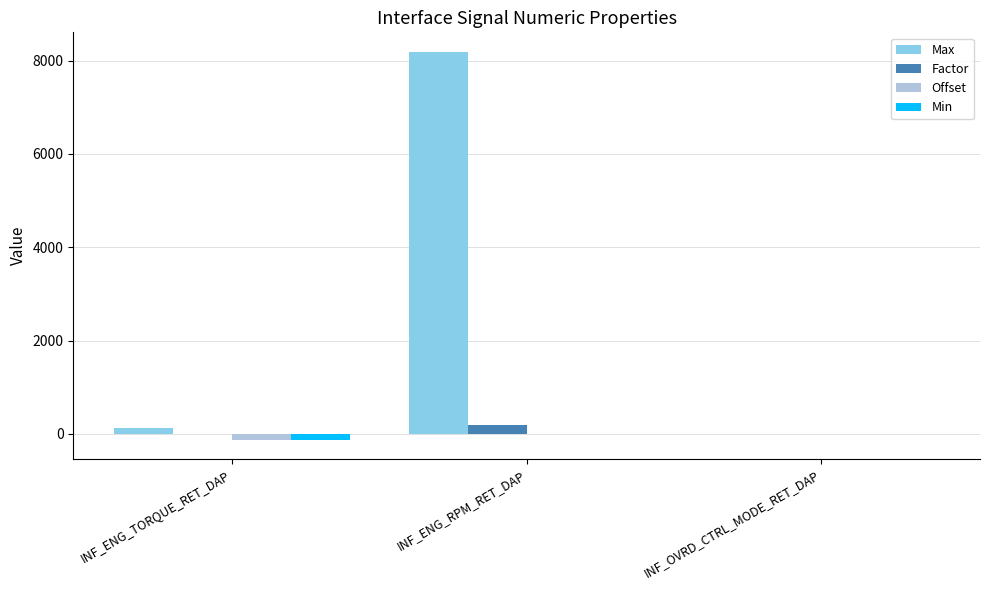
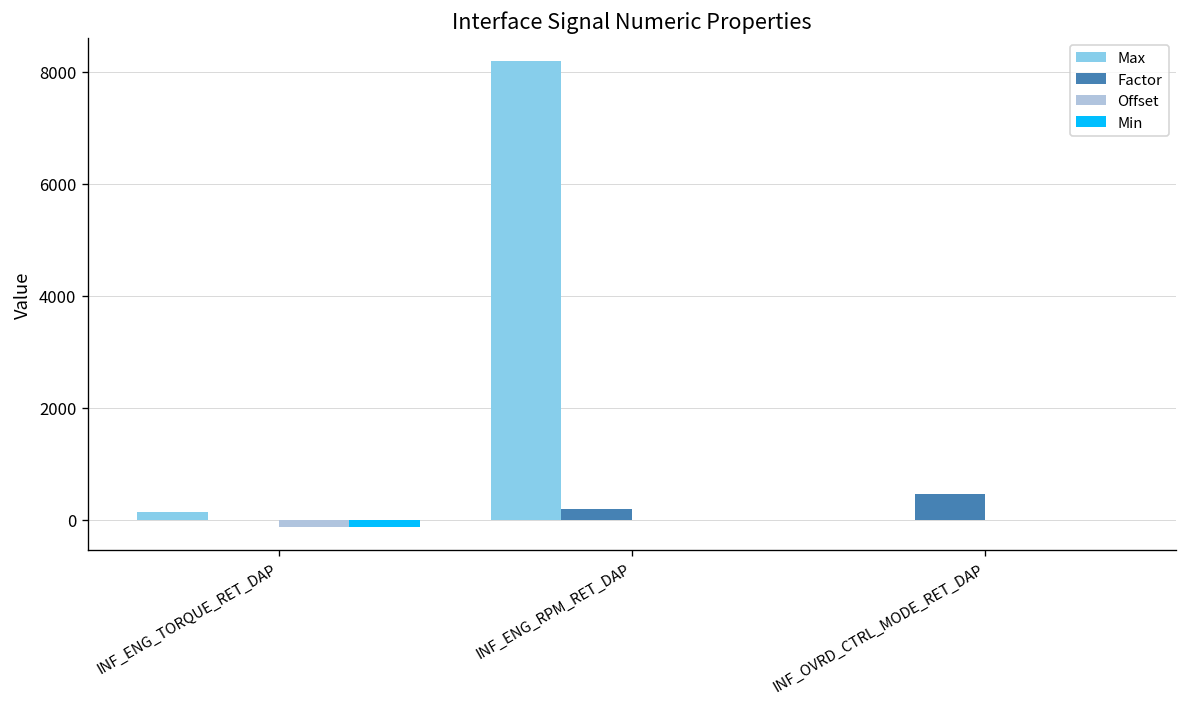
Factor, INF_OVRD_CTRL_MODE_RET_DAP: 0 -> 500
